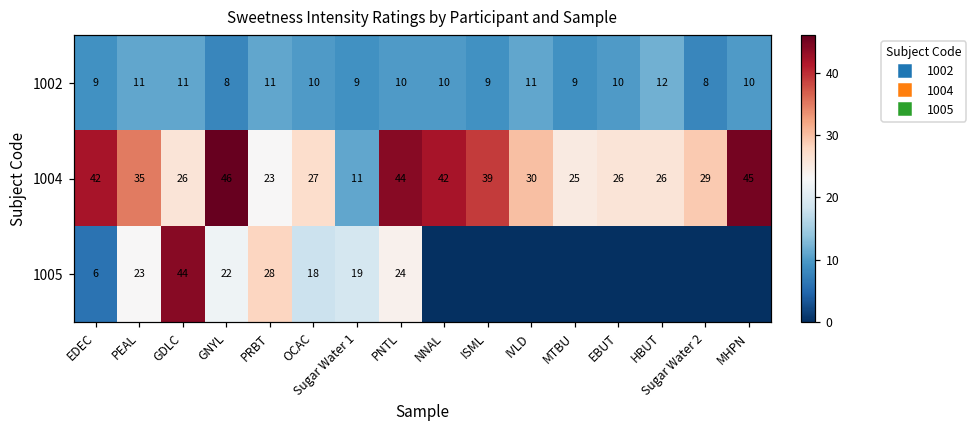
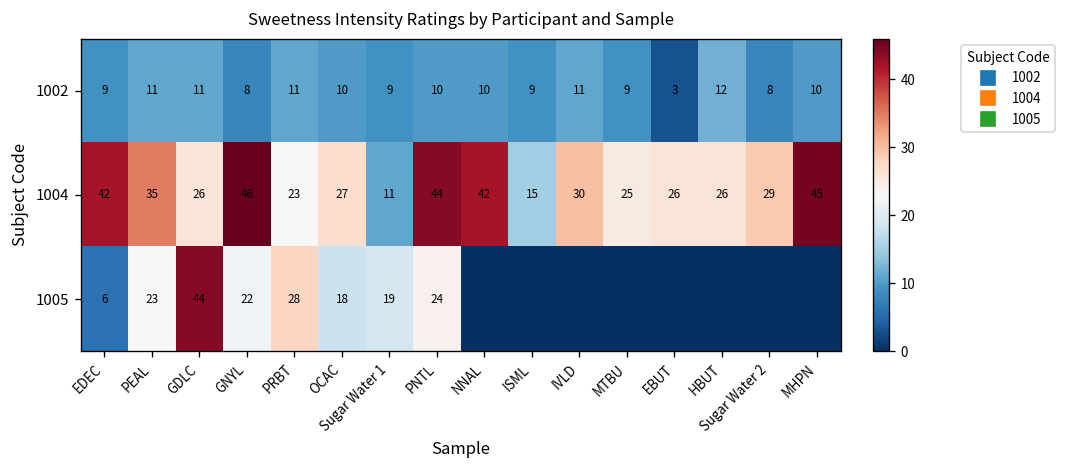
1002, EBUT: 10 -> 3
1004, ISML: 39 -> 15
